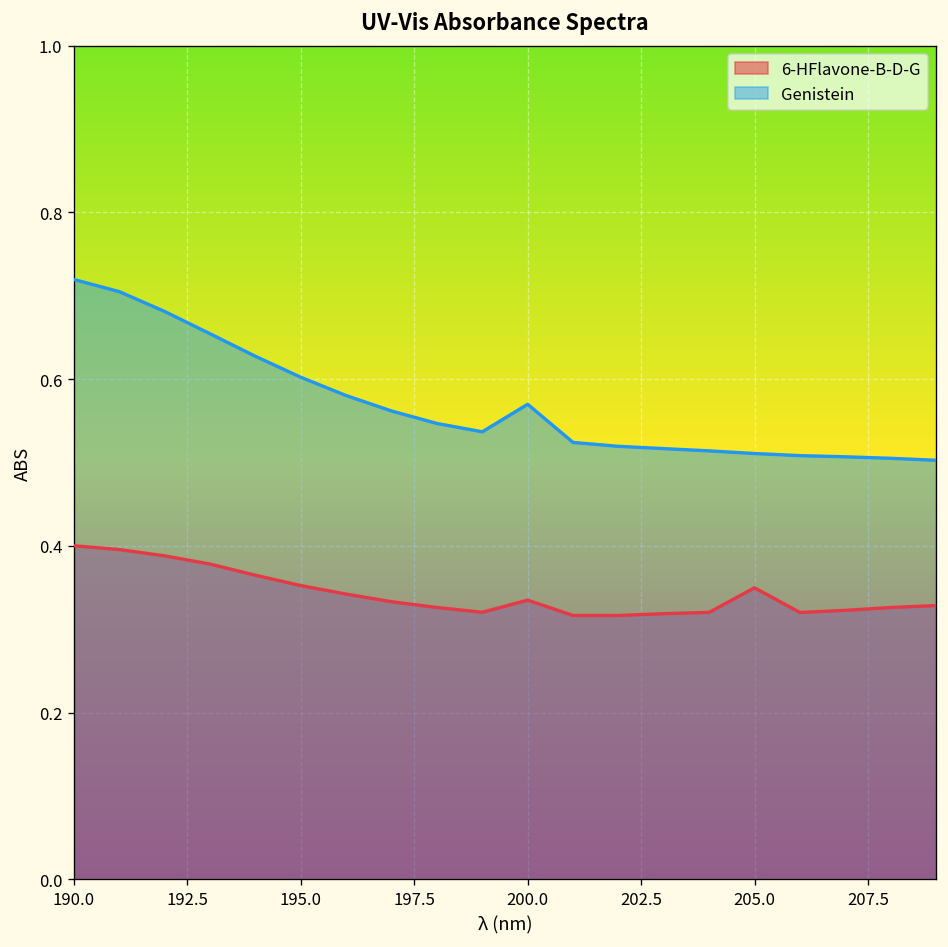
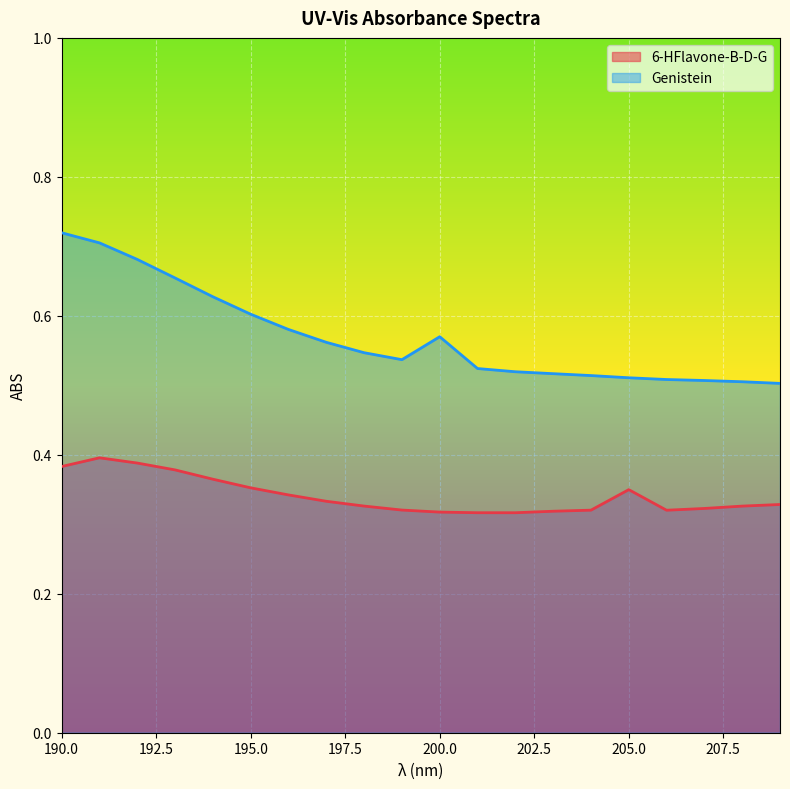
6-HFlavone-B-D-G, 190.0: 0.40 -> 0.38
6-HFlavone-B-D-G, 200.0: 0.33 -> 0.32
